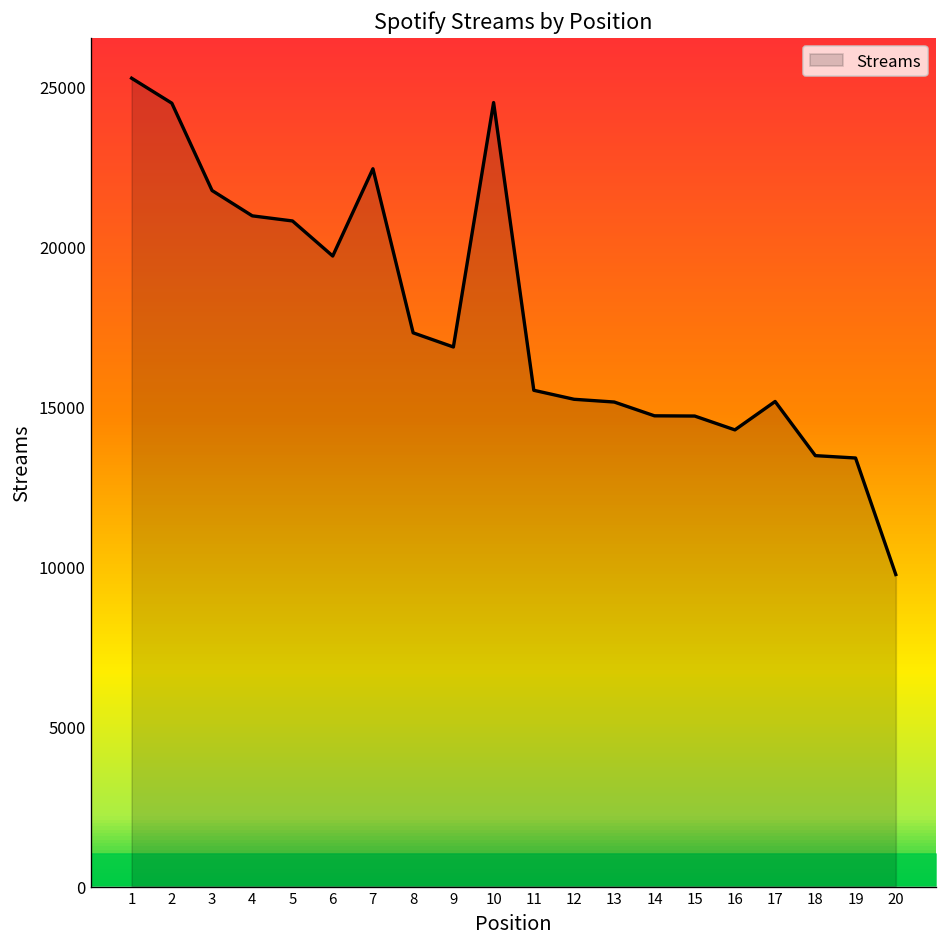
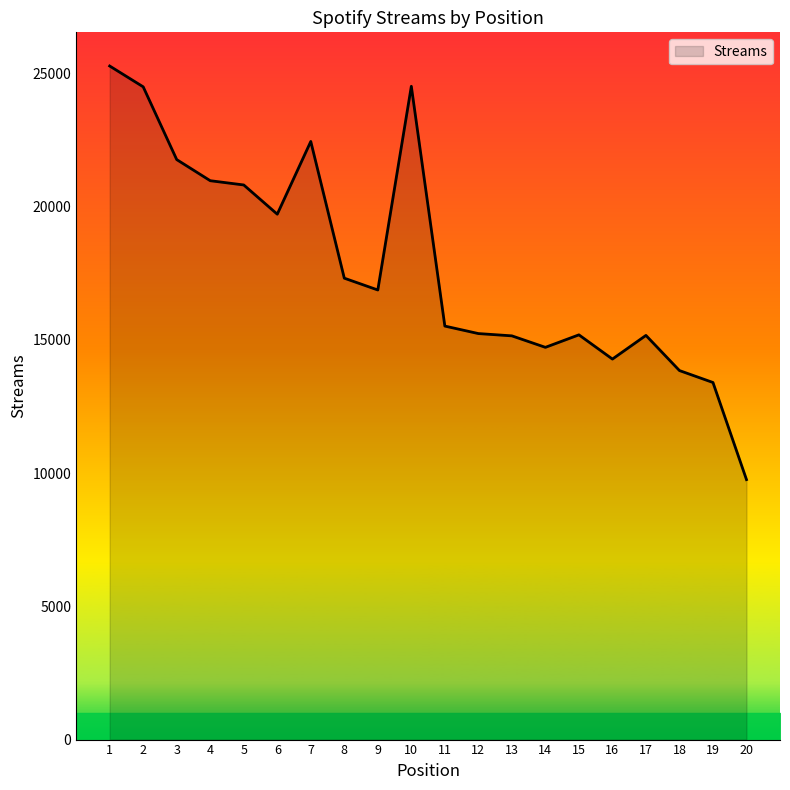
Streams, 15: 14700 -> 15200
Streams, 18: 13500 -> 13800
